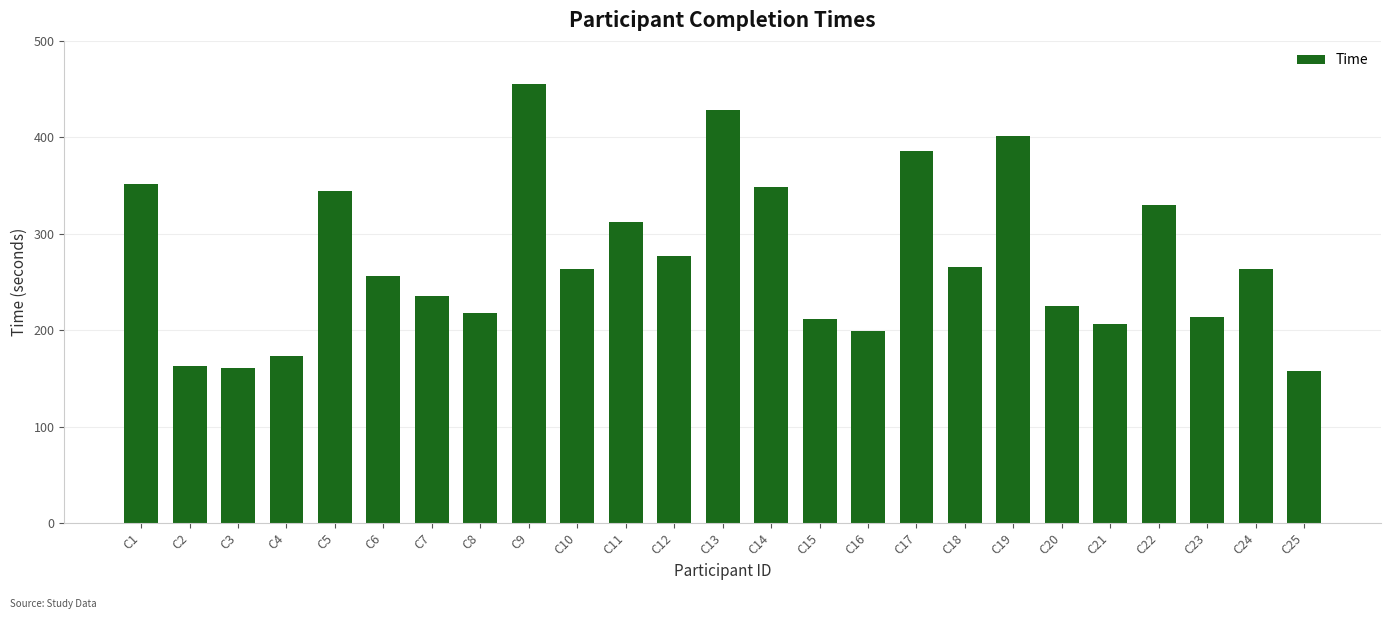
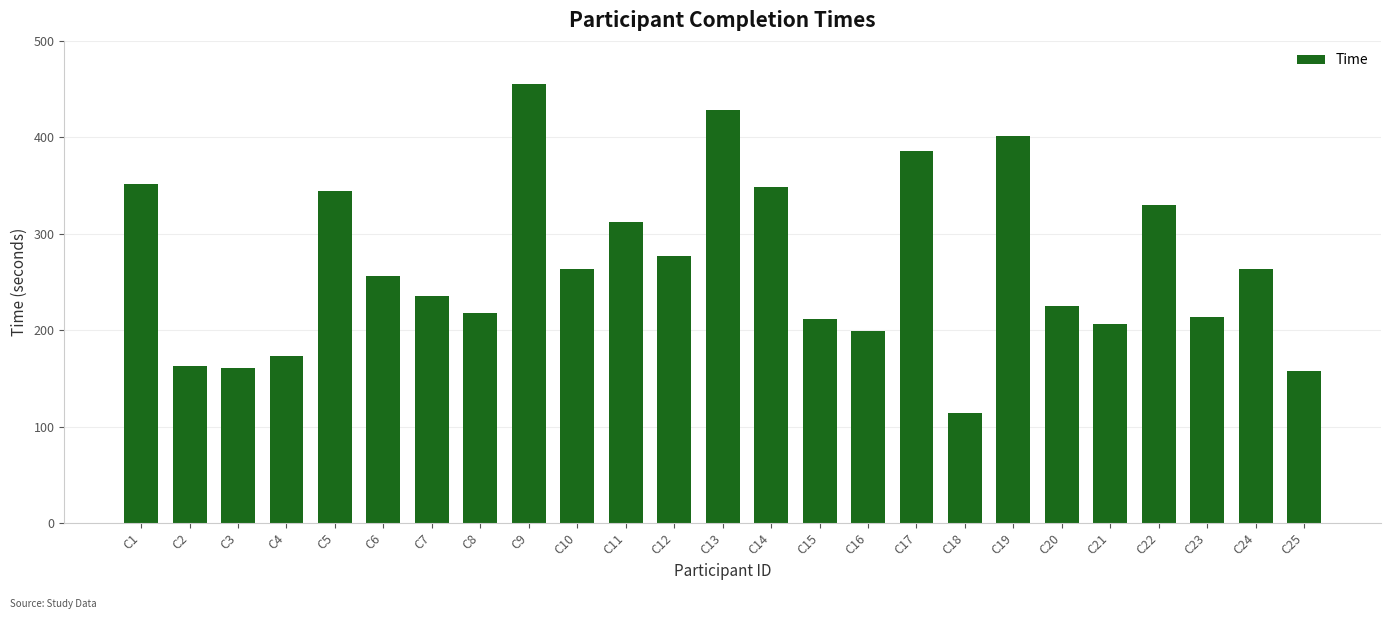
C18: 270 -> 110
